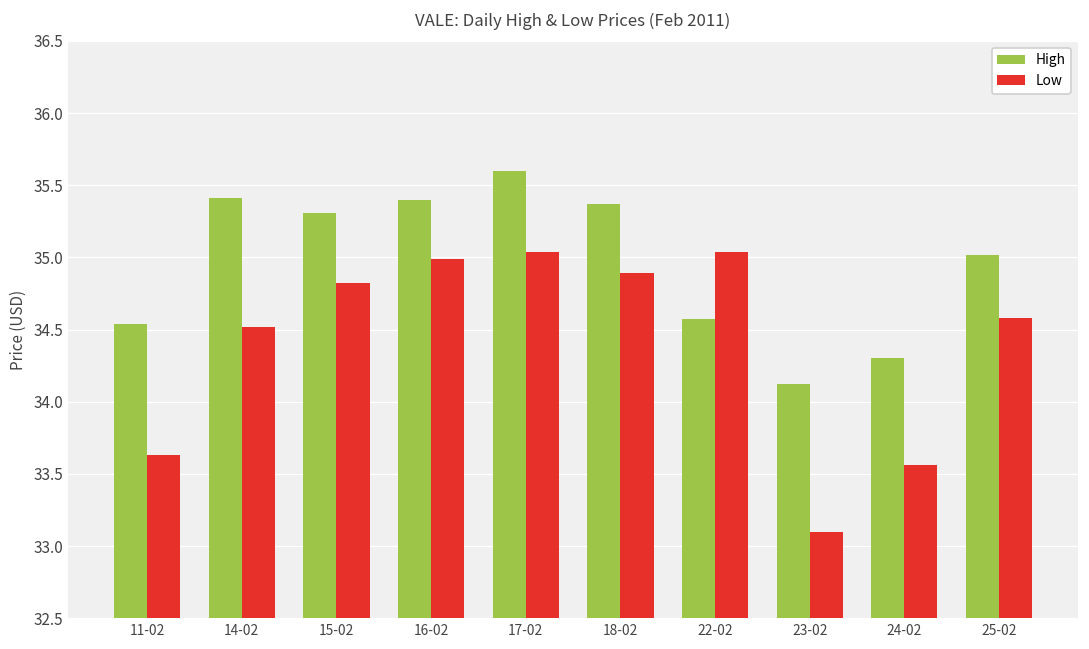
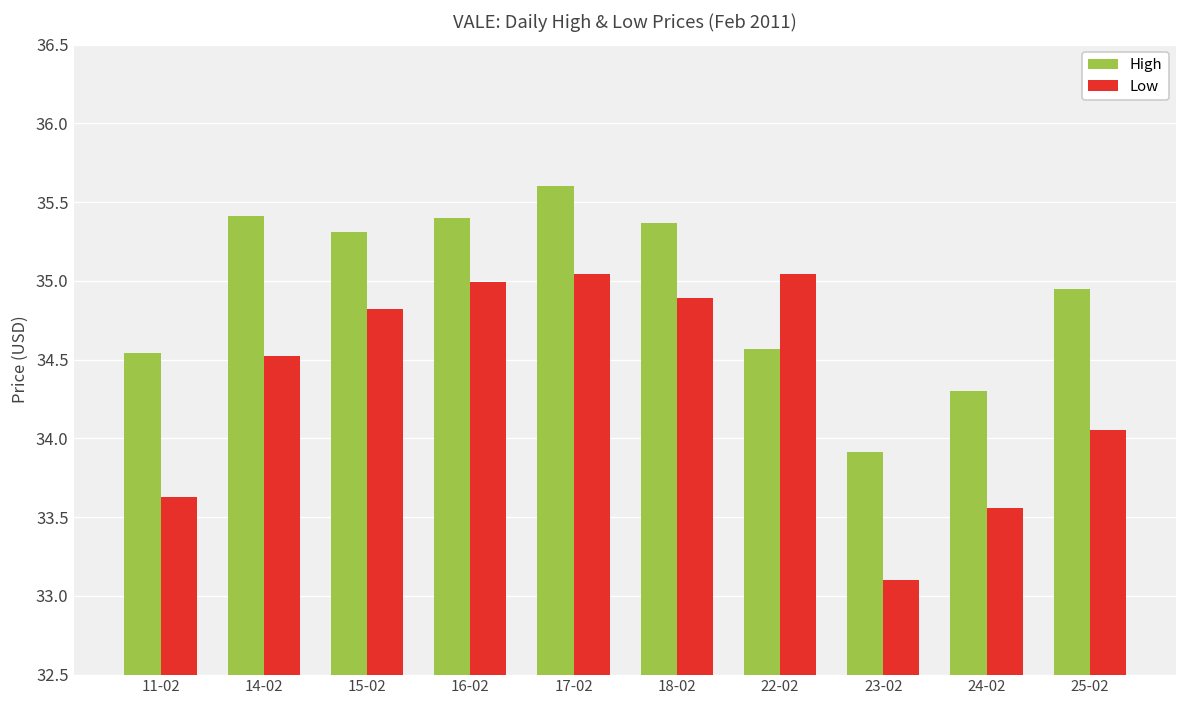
High, 23-02: 34.12 -> 33.91
High, 25-02: 35.02 -> 34.95
Low, 25-02: 34.58 -> 34.05
